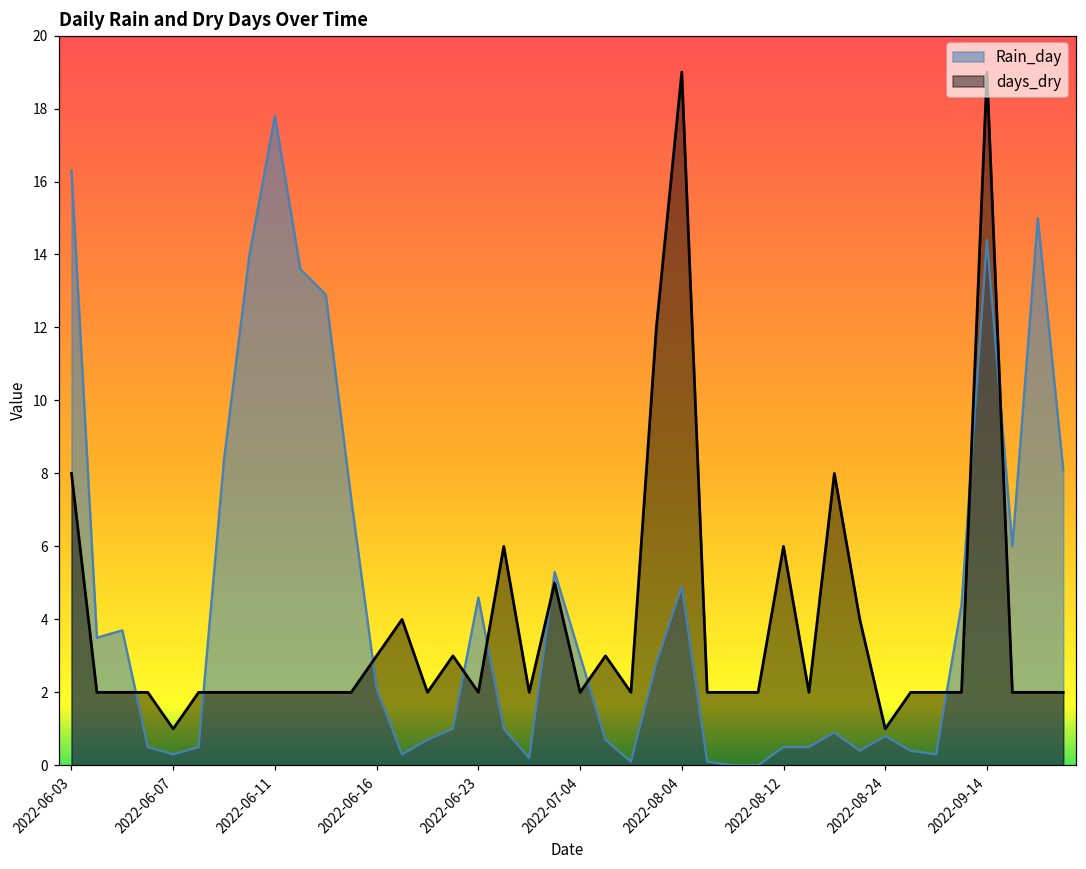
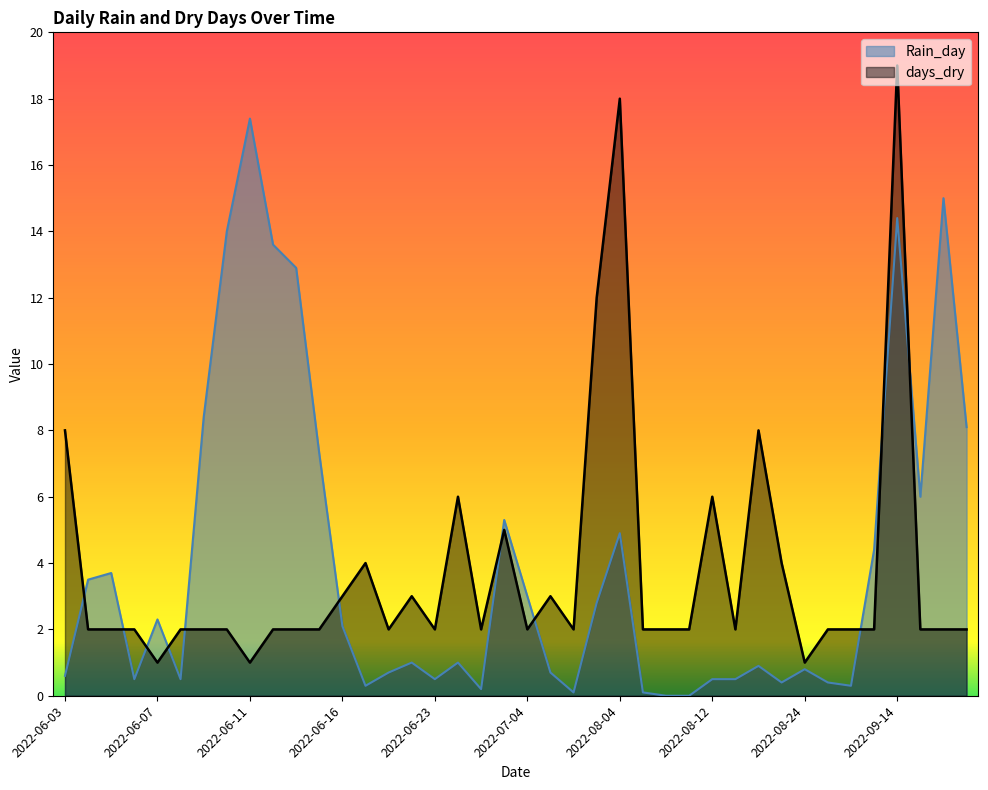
Rain_day, 2022-06-03: 16.3 -> 0.6
Rain_day, 2022-06-07: 0.3 -> 2.3
Rain_day, 2022-06-11: 17.8 -> 17.4
days_dry, 2022-06-11: 2 -> 1
Rain_day, 2022-06-23: 4.6 -> 0.5
days_dry, 2022-08-04: 19 -> 18
